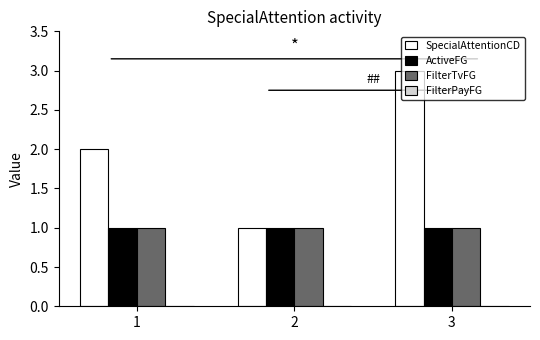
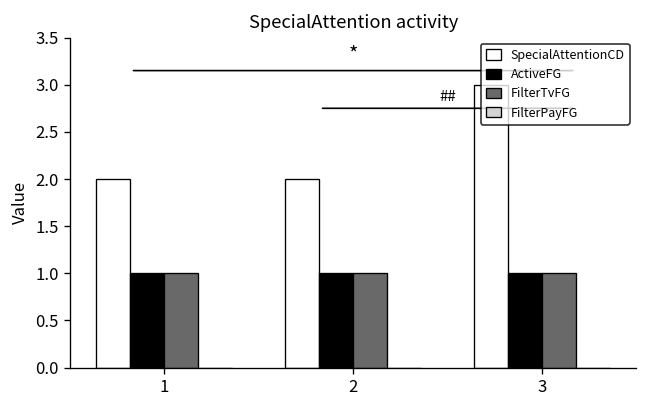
SpecialAttentionCD, 2: 1 -> 2
